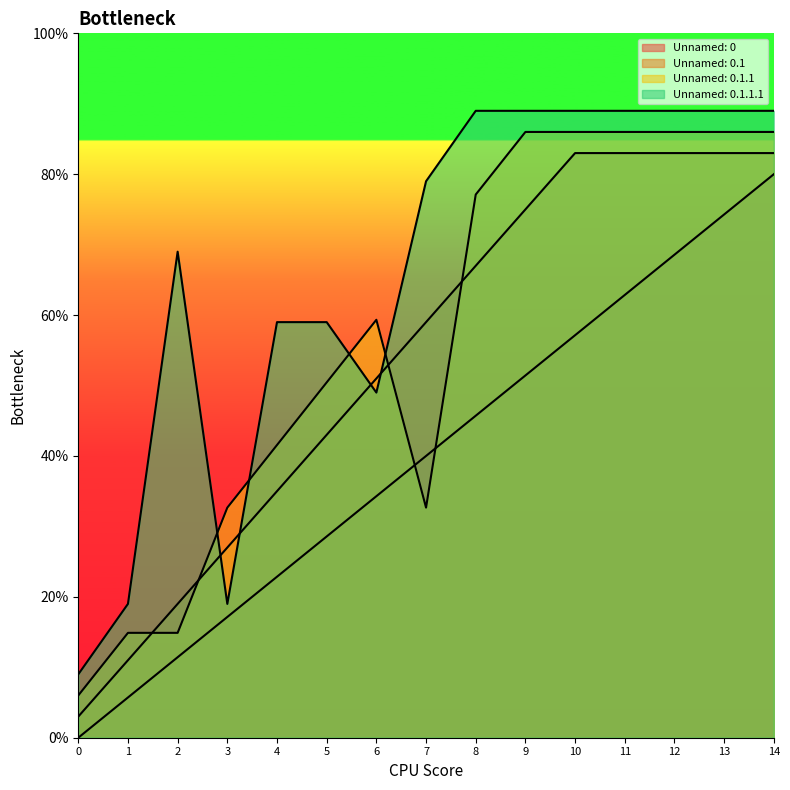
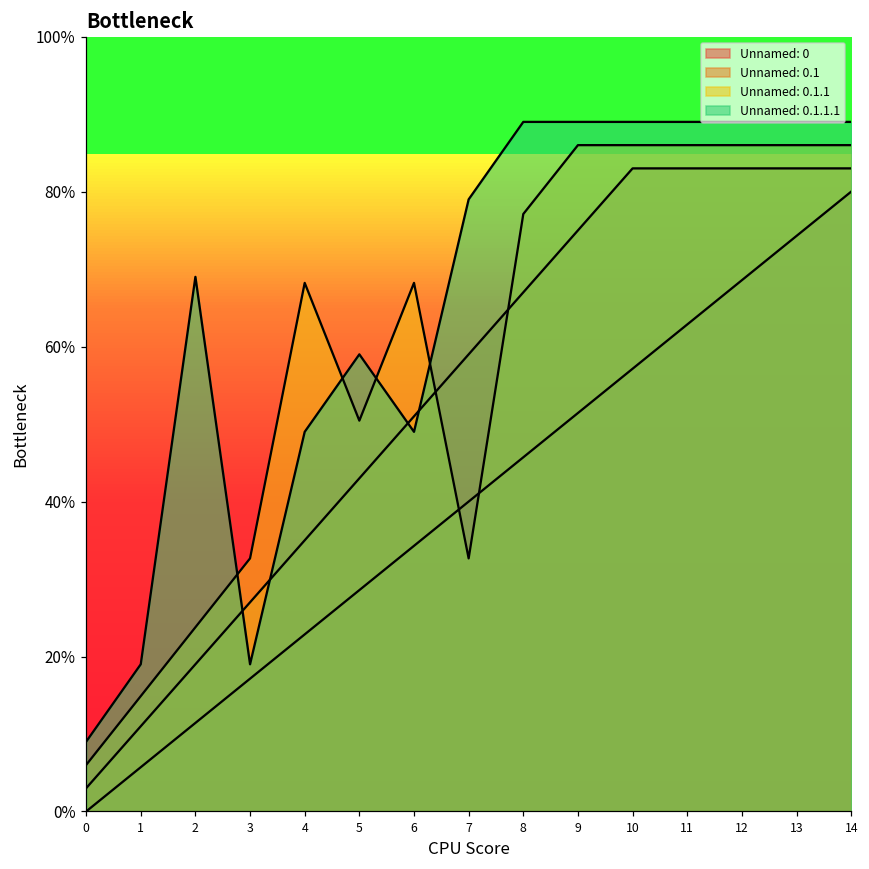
Unnamed: 0.1.1, 2: 15% -> 24%
Unnamed: 0.1.1, 4: 42% -> 68%
Unnamed: 0.1.1.1, 4: 59% -> 49%
Unnamed: 0.1.1, 6: 59% -> 68%
